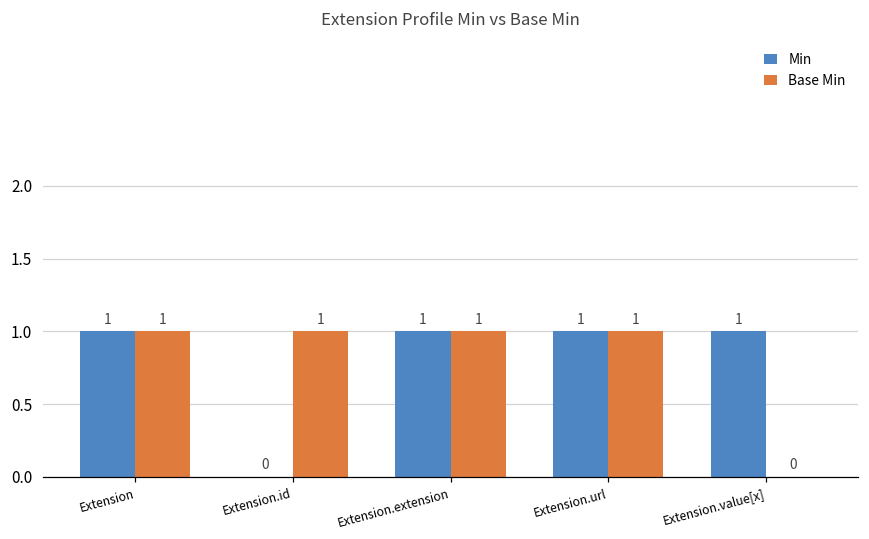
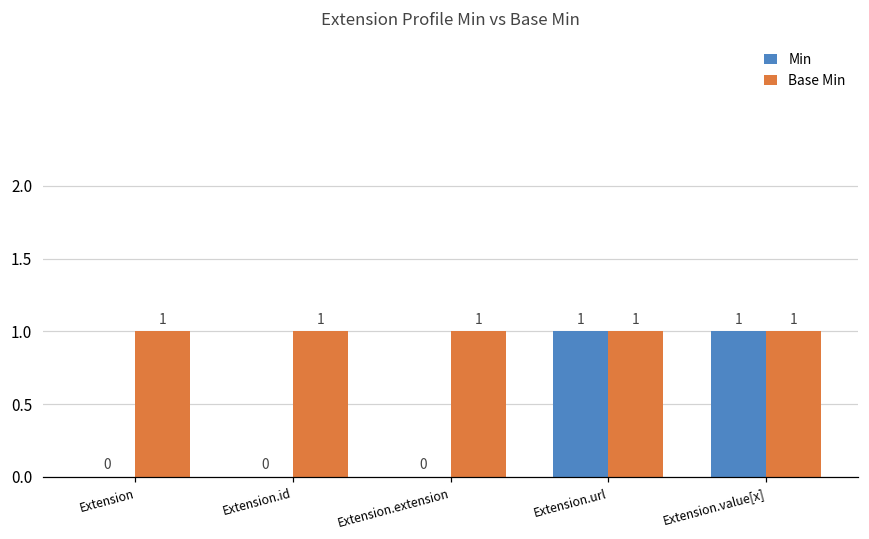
Min, Extension: 1 -> 0
Min, Extension.extension: 1 -> 0
Base Min, Extension.value[x]: 0 -> 1
